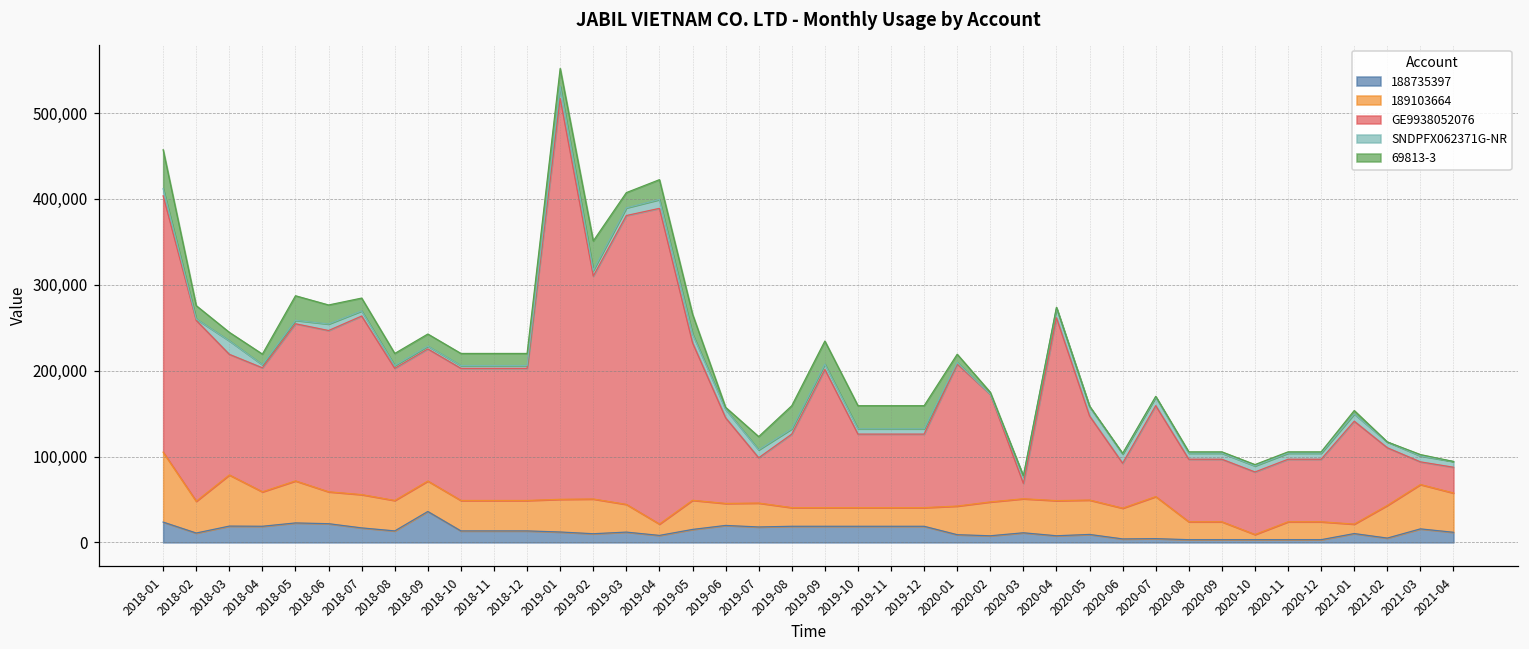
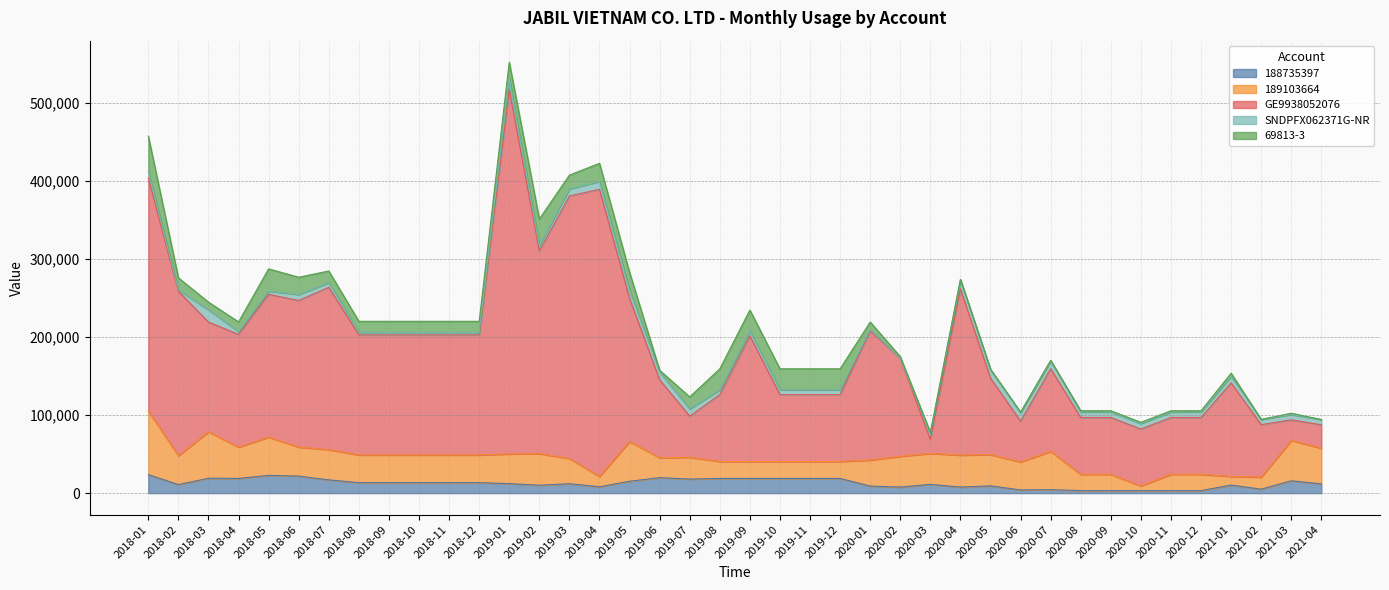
188735397, 2018-09: 40,000 -> 10,000
189103664, 2019-05: 30,000 -> 50,000
189103664, 2021-02: 40,000 -> 20,000
